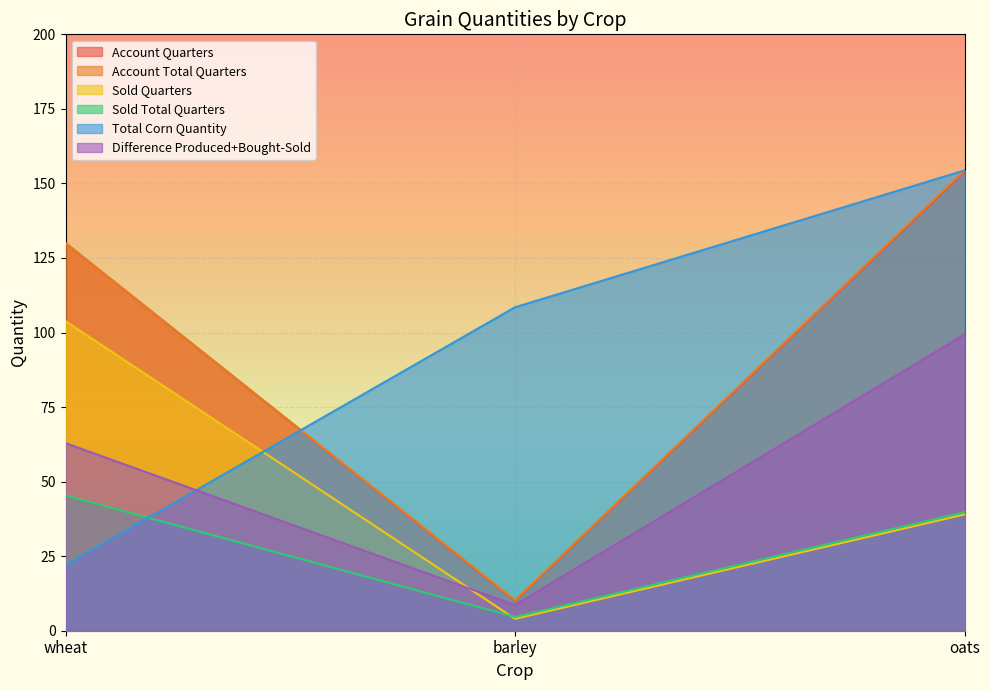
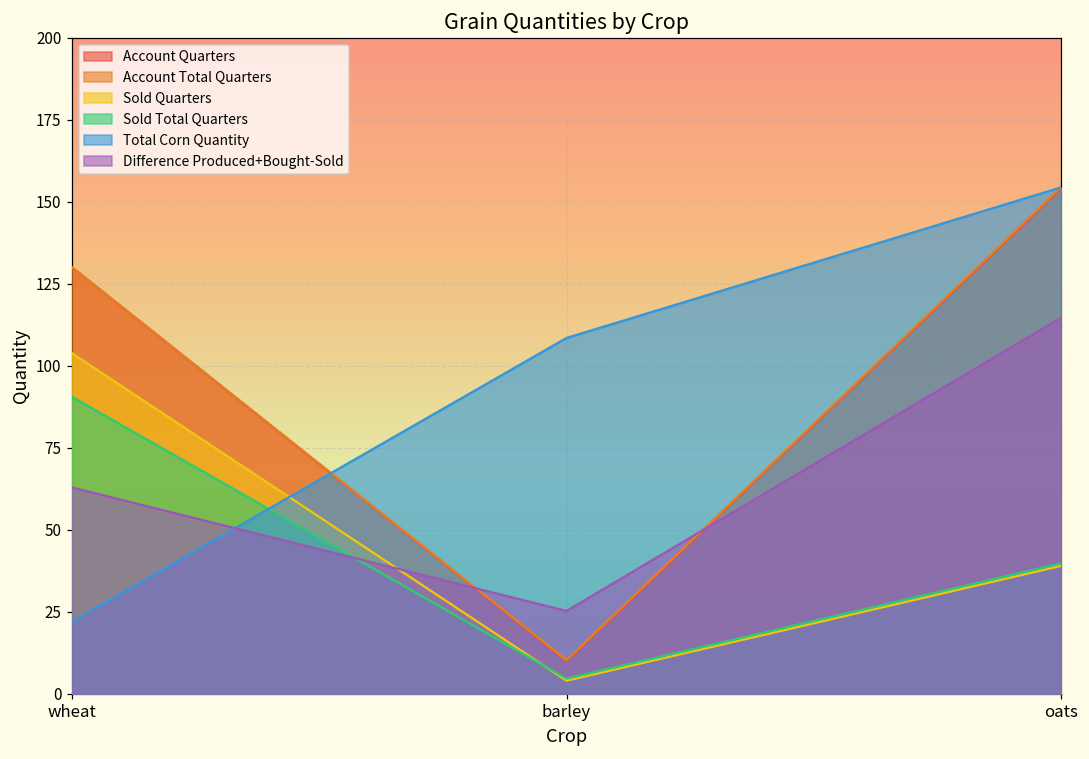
Sold Total Quarters, wheat: 45 -> 91
Difference Produced+Bought-Sold, barley: 9 -> 25
Difference Produced+Bought-Sold, oats: 99 -> 115
